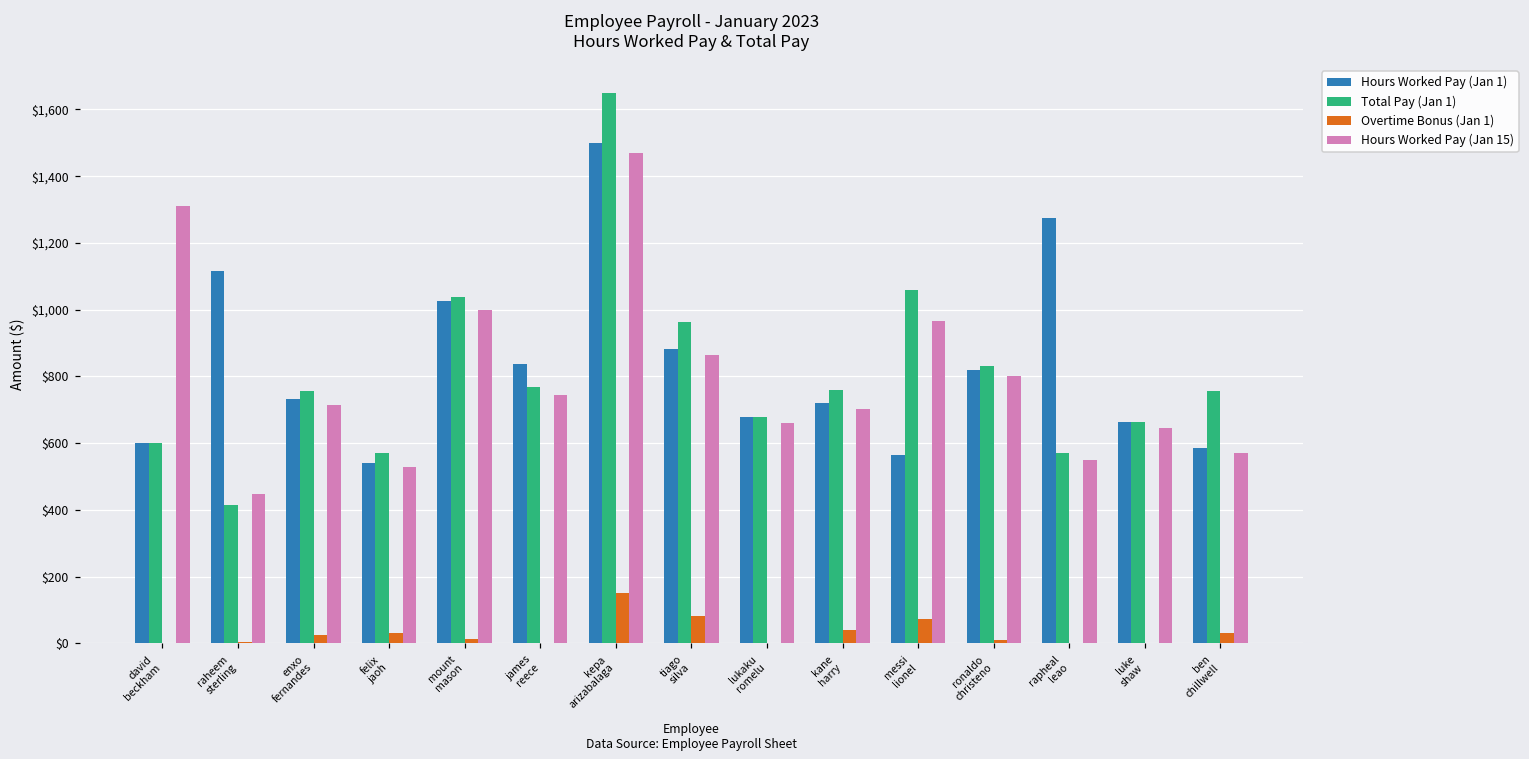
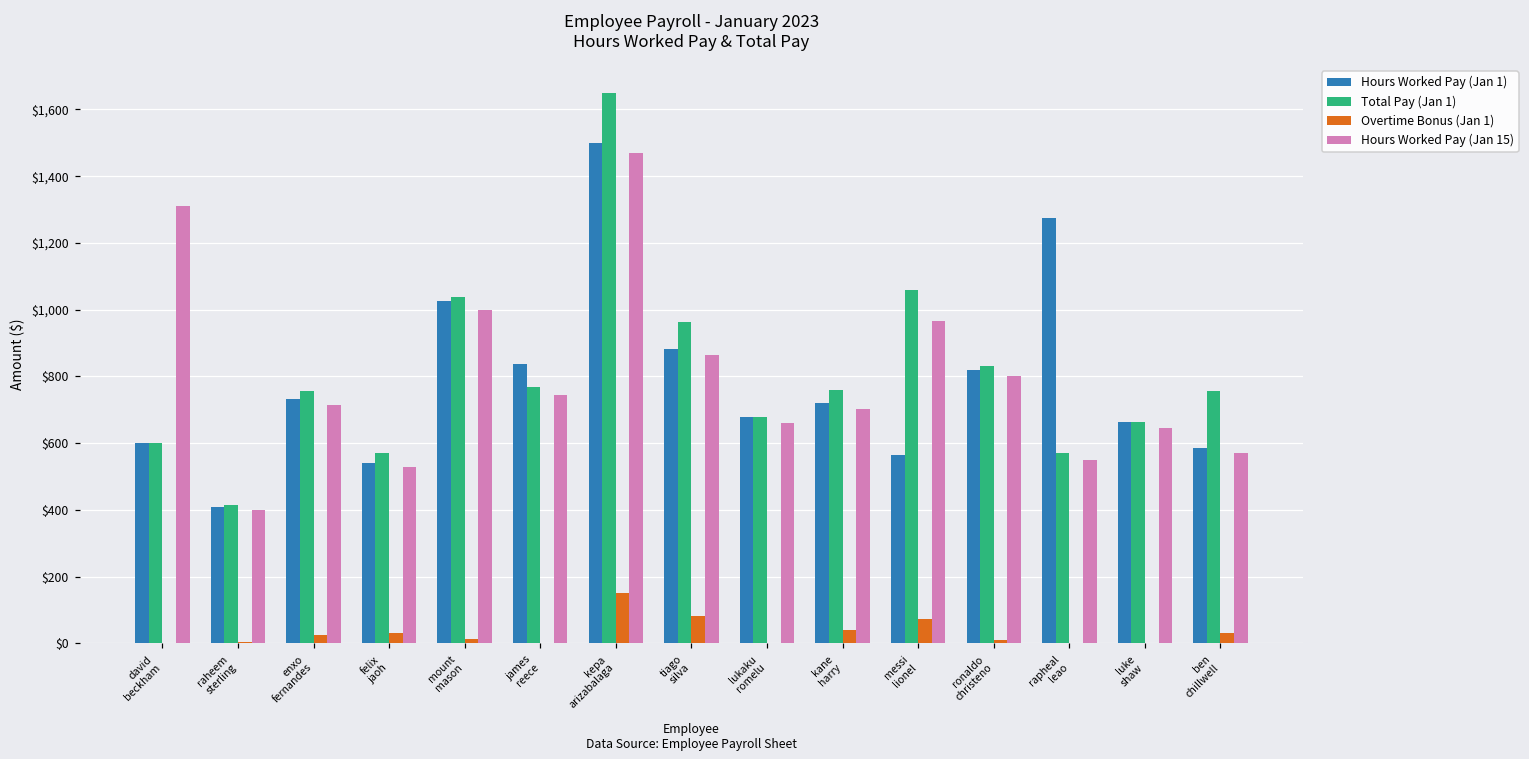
Hours Worked Pay (Jan 1), raheem sterling: $1,120 -> $410
Hours Worked Pay (Jan 15), raheem sterling: $450 -> $400
